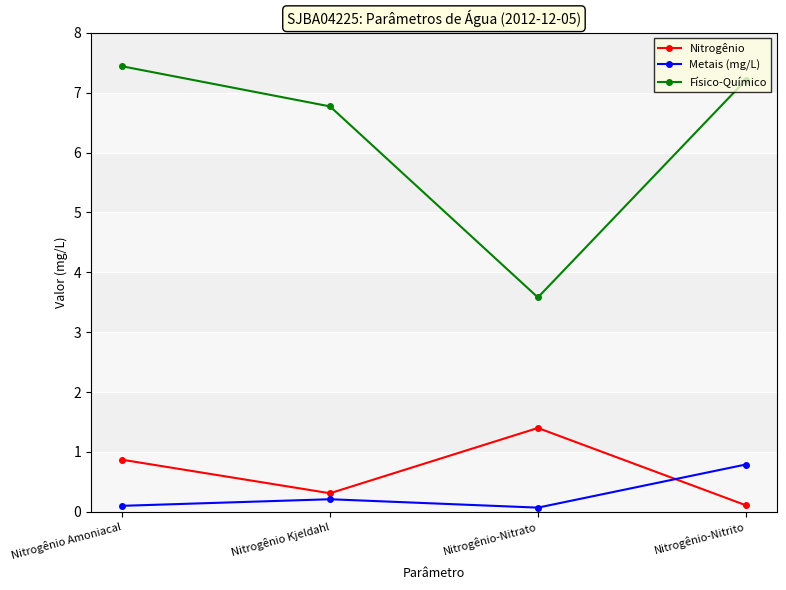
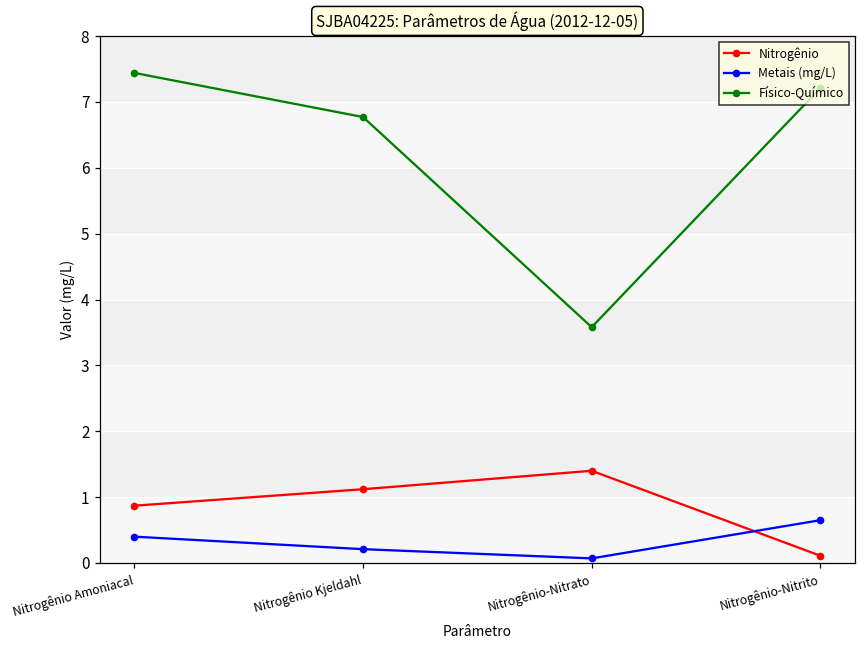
Metais (mg/L), Nitrogênio Amoniacal: 0.1 -> 0.4
Nitrogênio, Nitrogênio Kjeldahl: 0.3 -> 1.1
Metais (mg/L), Nitrogênio-Nitrito: 0.8 -> 0.7
